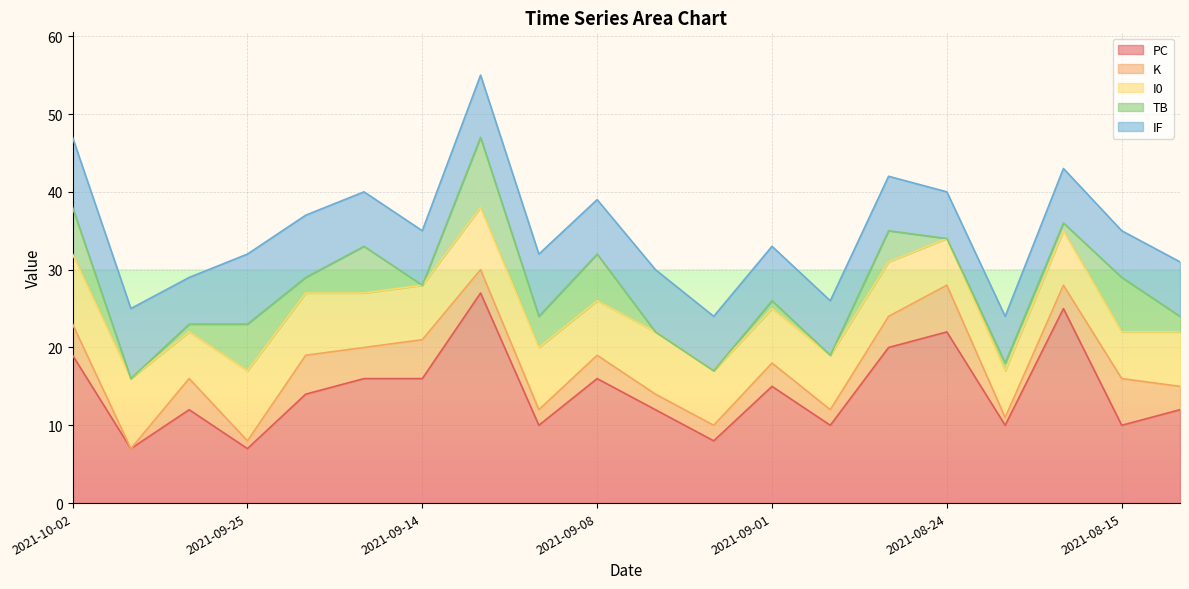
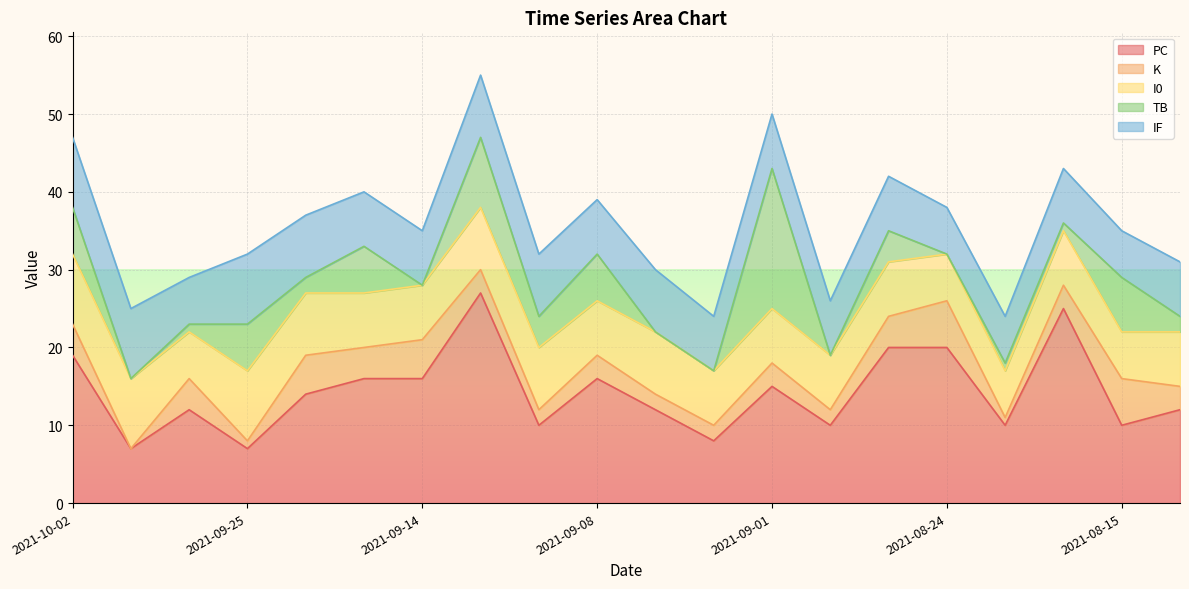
TB, 2021-09-01: 1 -> 18
PC, 2021-08-24: 22 -> 20
